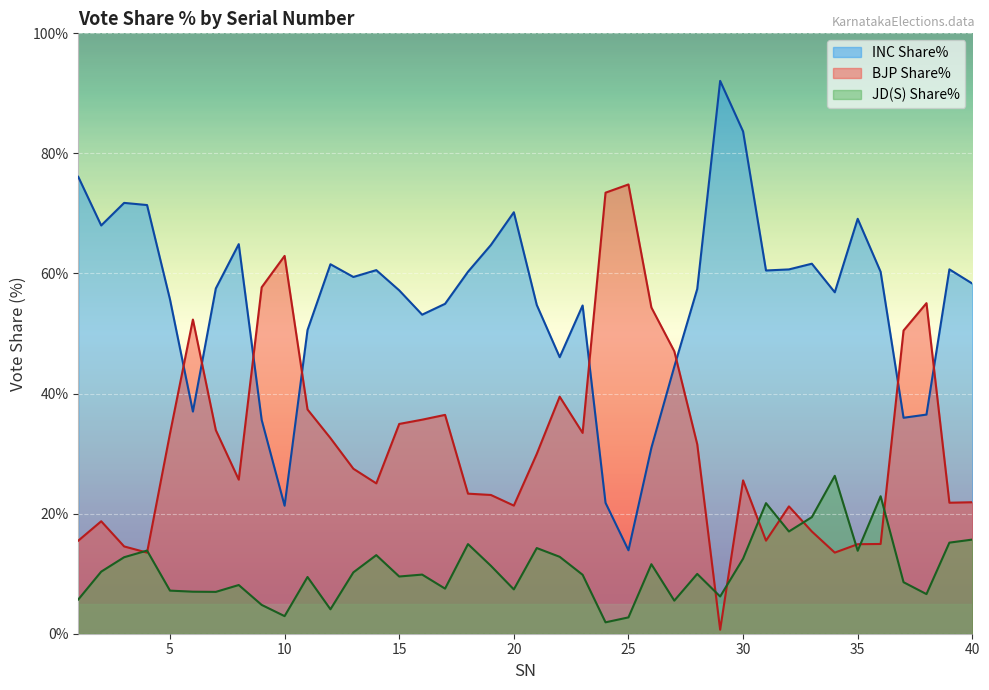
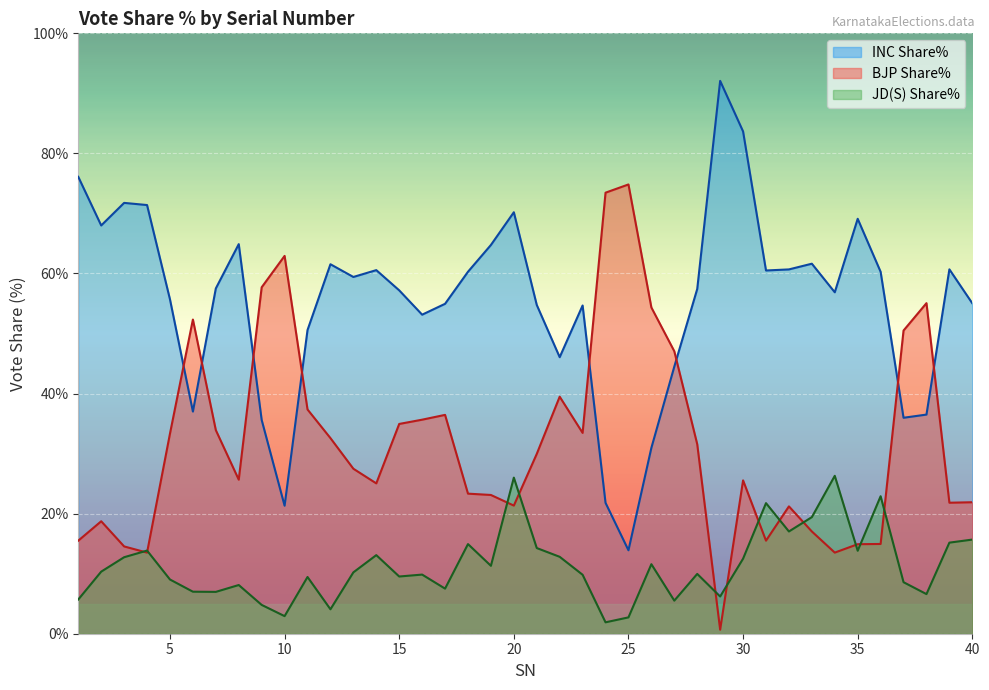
JD(S) Share%, 5: 7% -> 9%
JD(S) Share%, 20: 7% -> 26%
INC Share%, 40: 58% -> 55%
